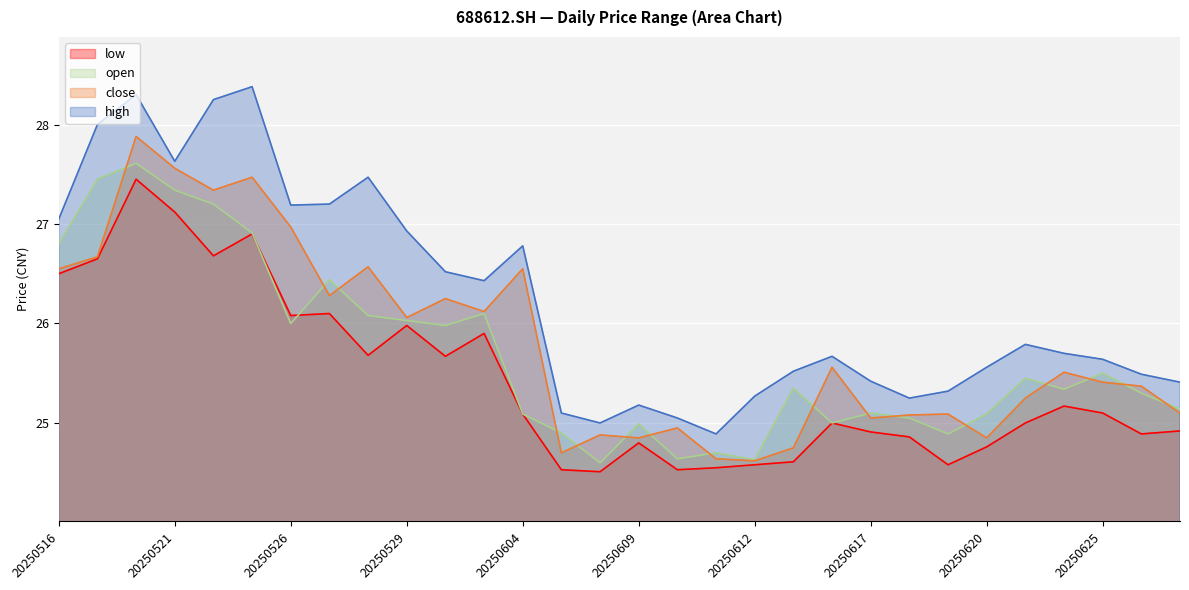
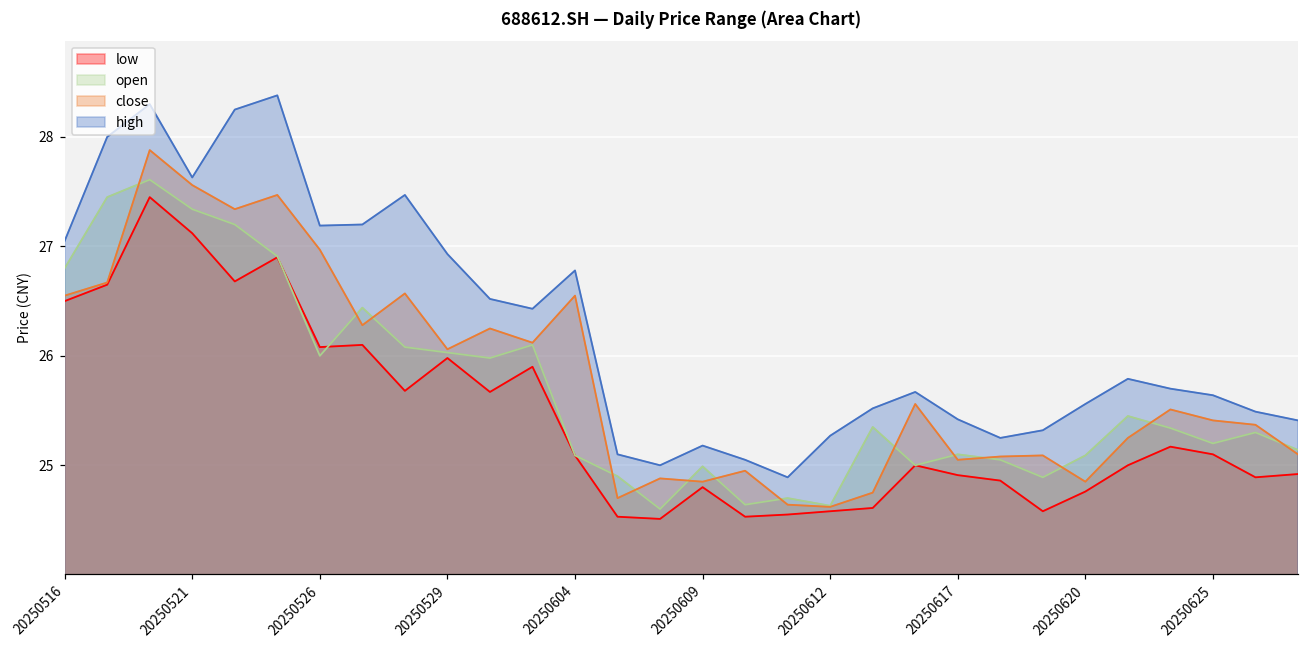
open, 20250625: 25.5 -> 25.2
